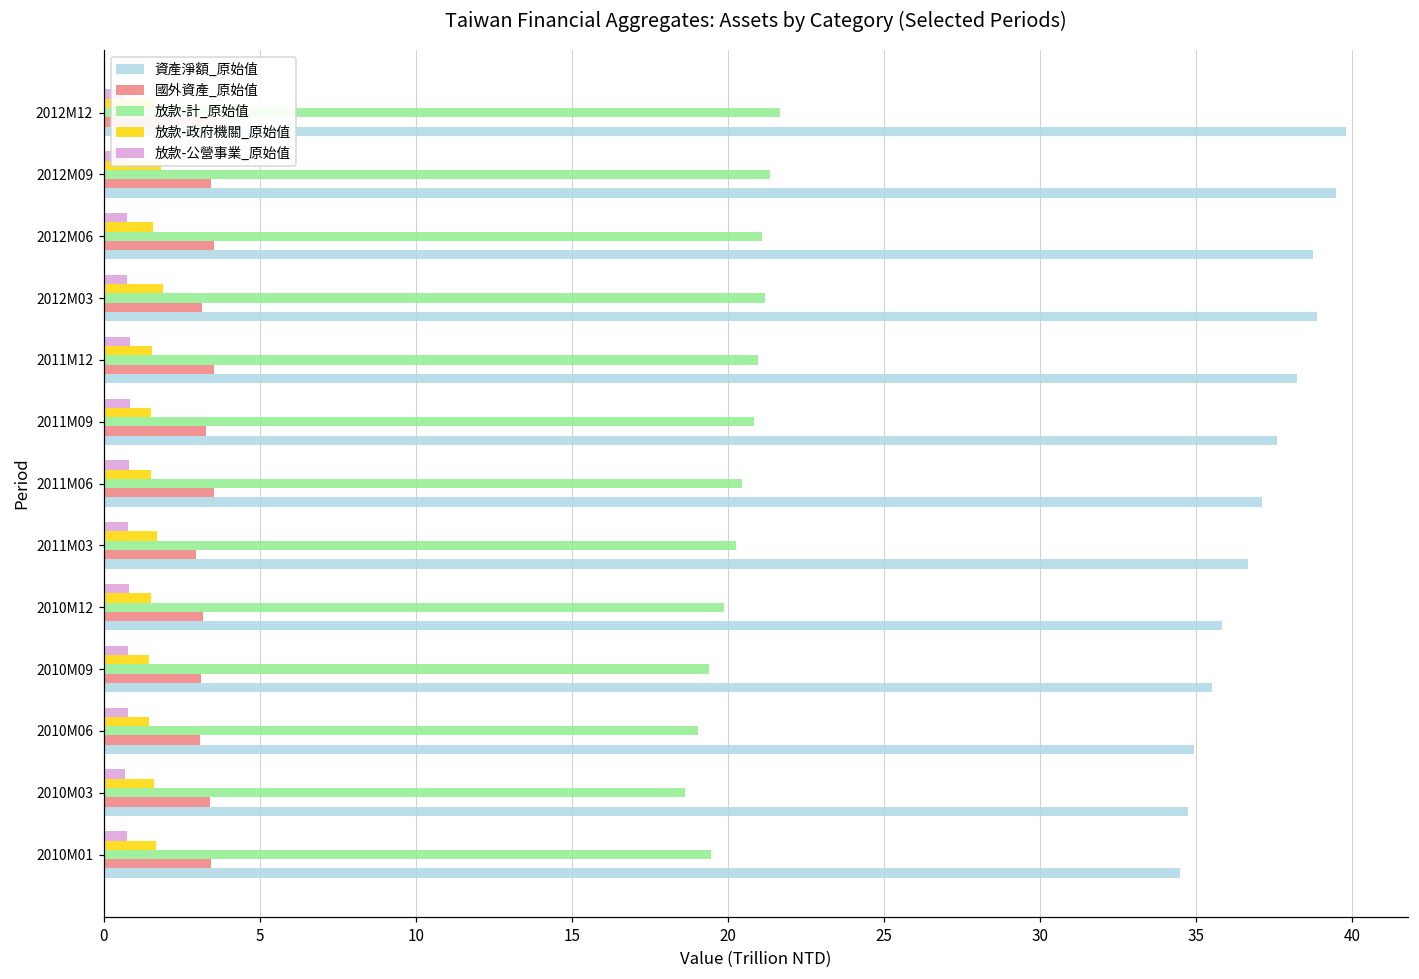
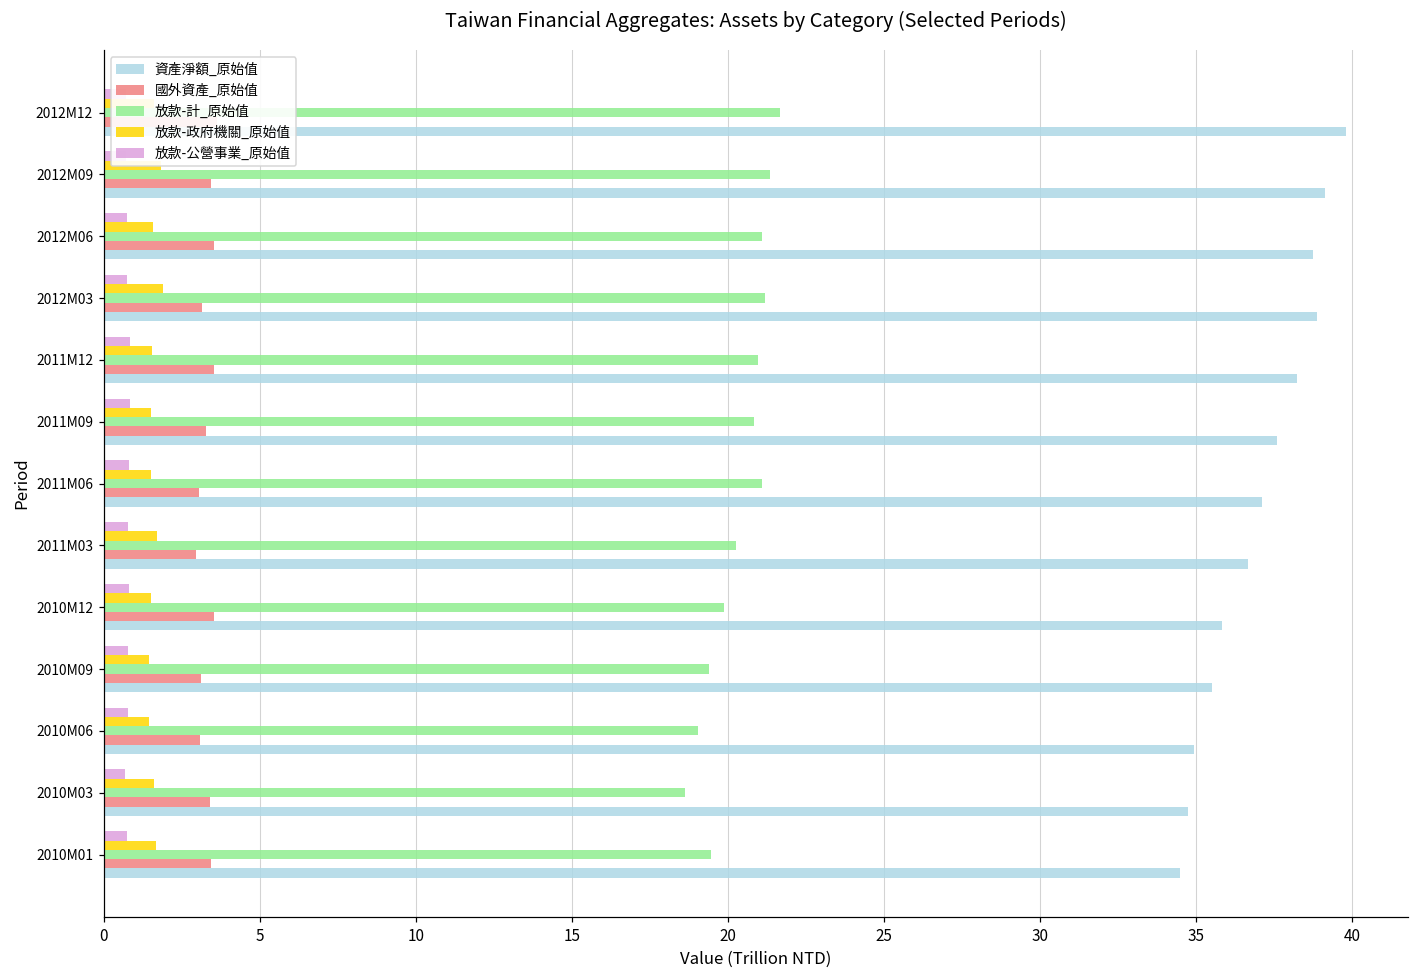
資產淨額_原始值, 2012M09: 39.5 -> 39.1
放款-計_原始值, 2011M06: 20.5 -> 21.1
國外資產_原始值, 2011M06: 3.5 -> 3.1
國外資產_原始值, 2010M12: 3.2 -> 3.5
